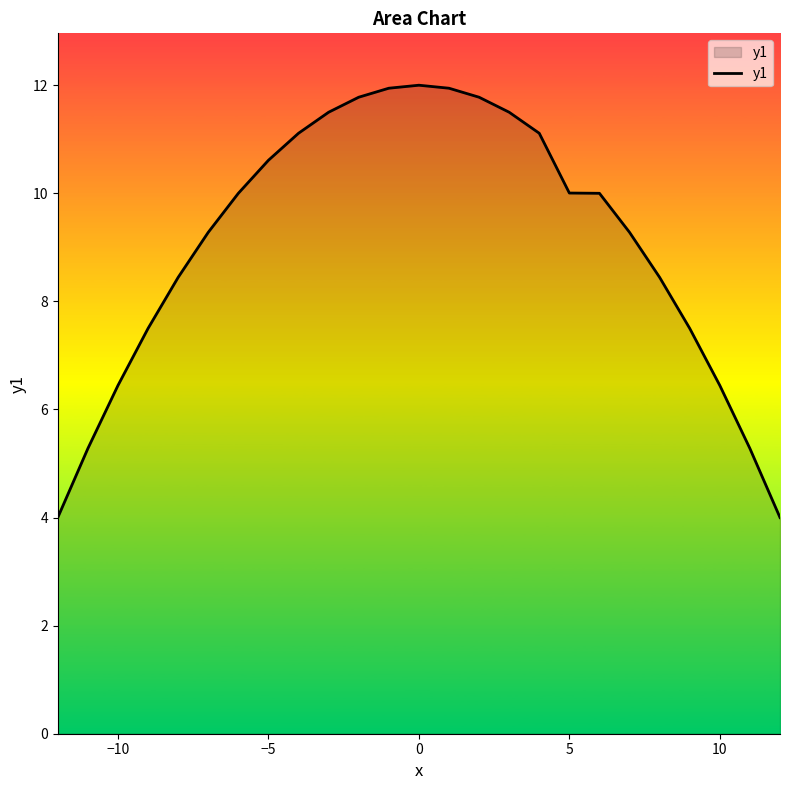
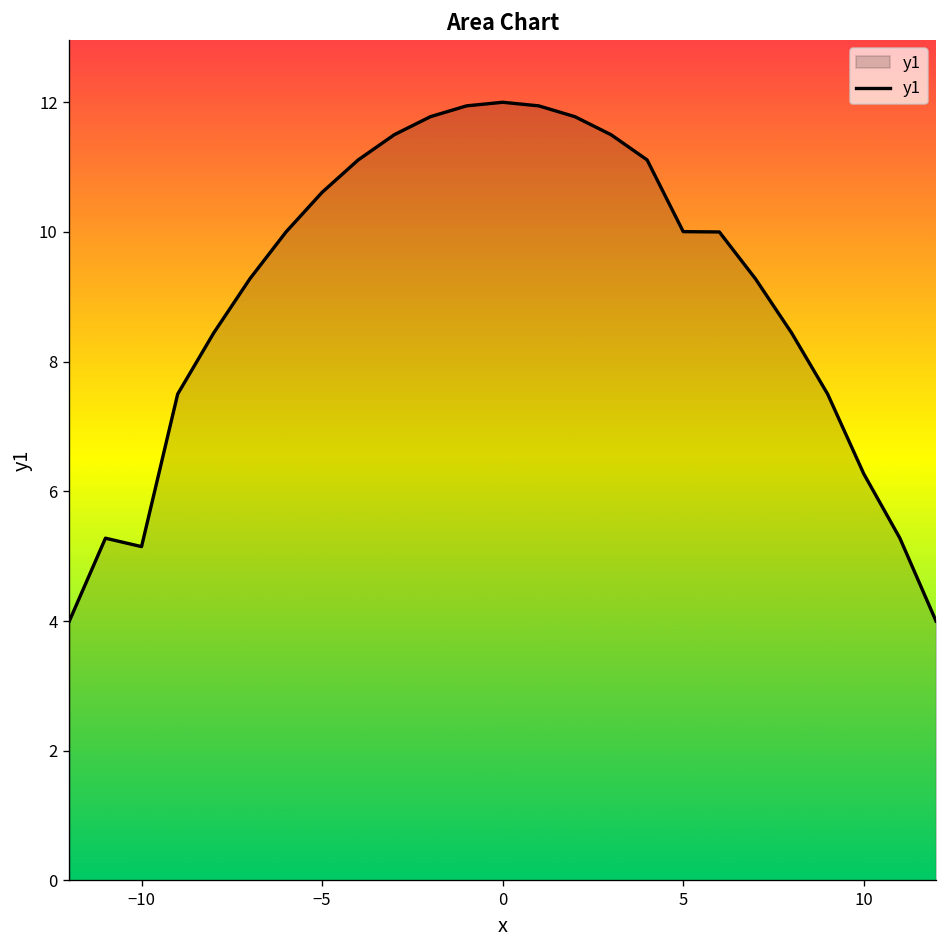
−10: 6.4 -> 5.1
10: 6.4 -> 6.3
